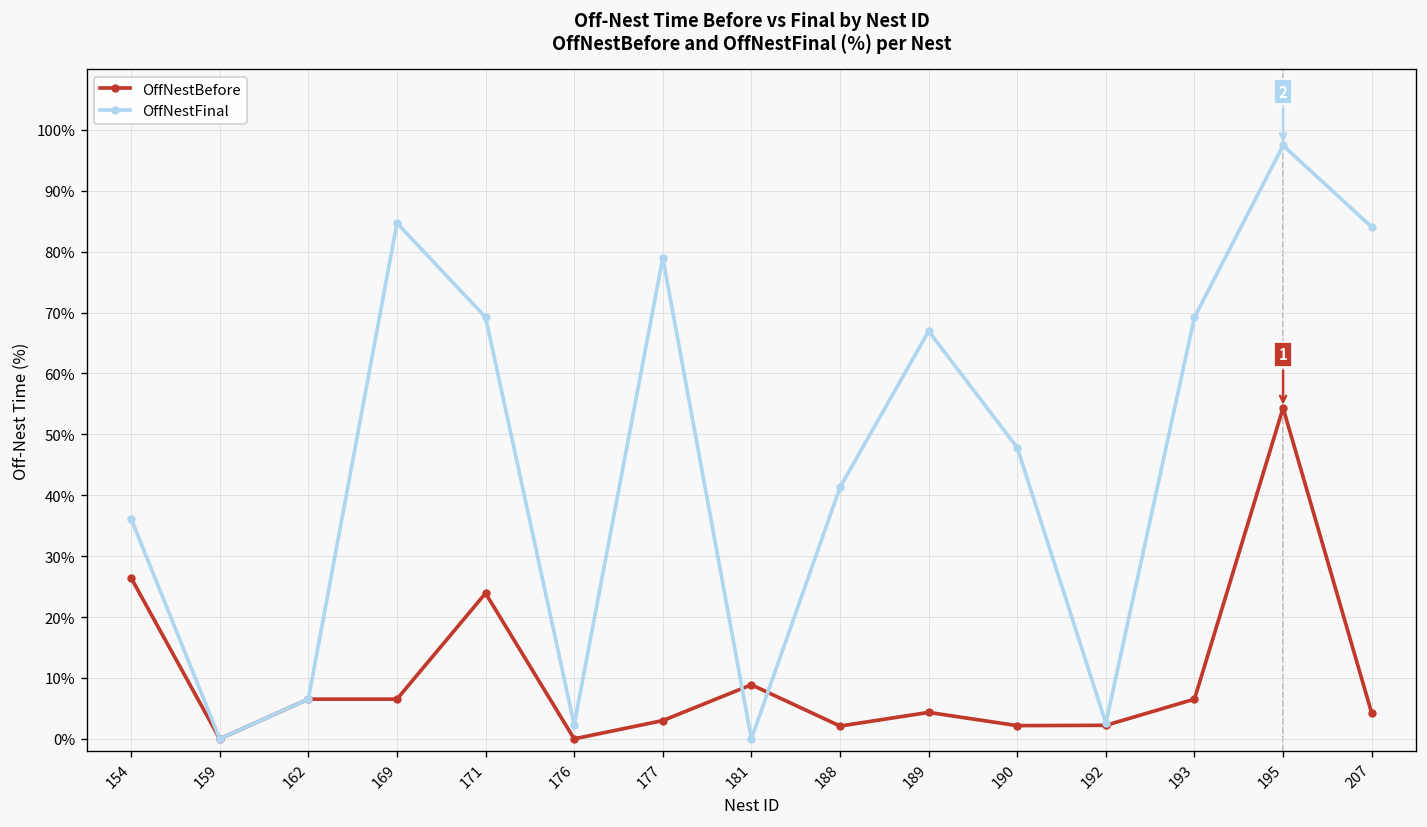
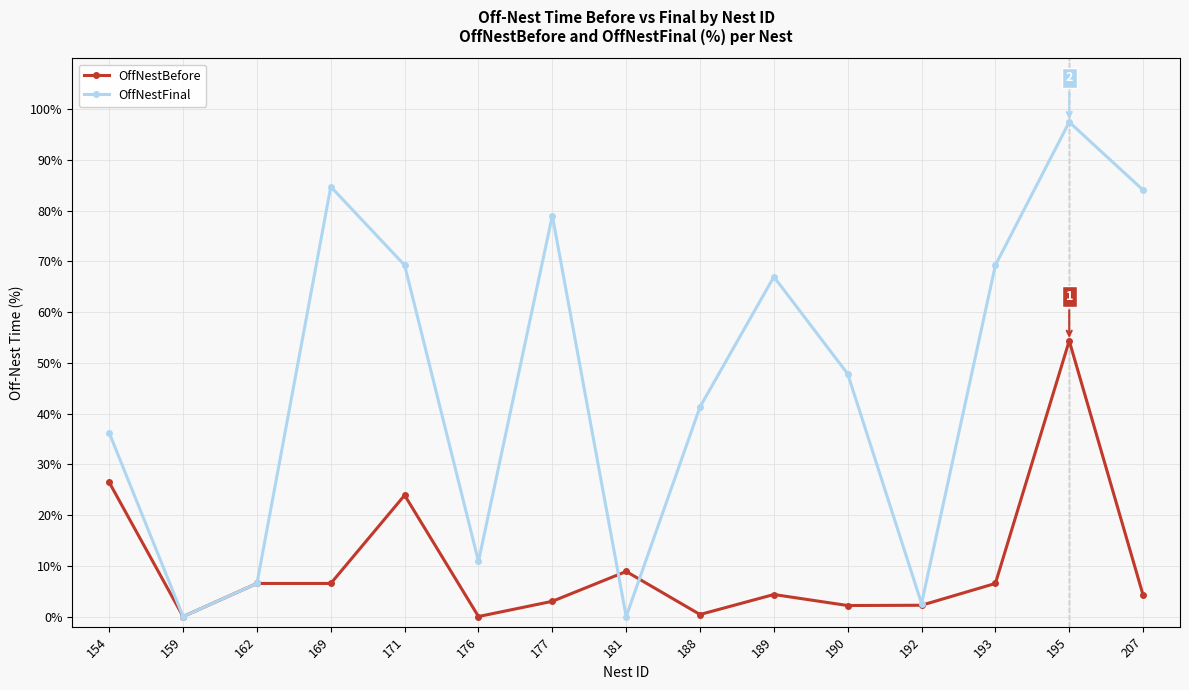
OffNestFinal, 176: 2% -> 11%
OffNestBefore, 188: 2% -> 0%
